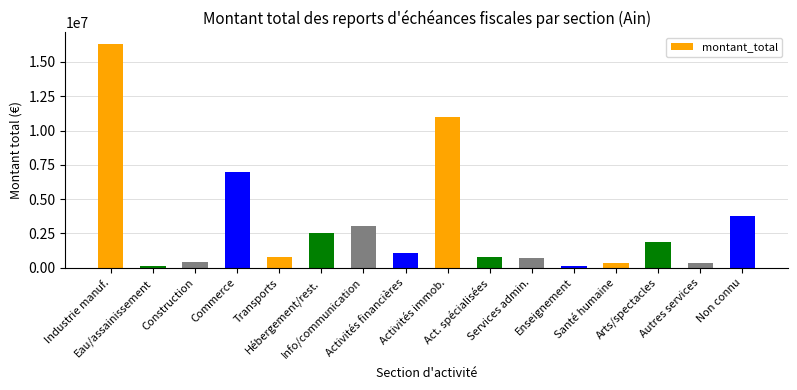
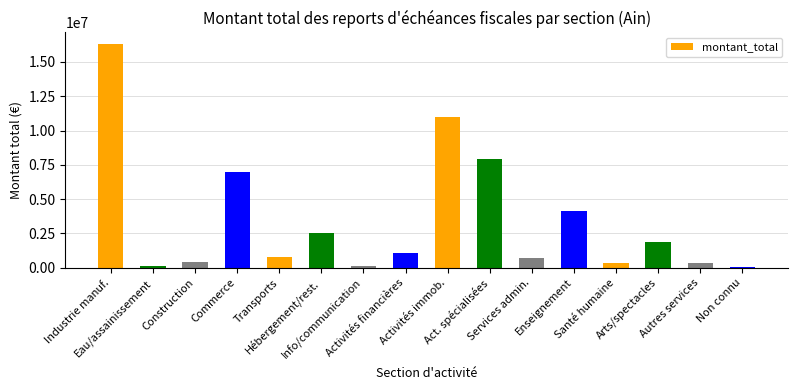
Info/communication: 3000000 -> 100000
Act. spécialisées: 800000 -> 8000000
Enseignement: 100000 -> 4100000
Non connu: 3800000 -> 0
